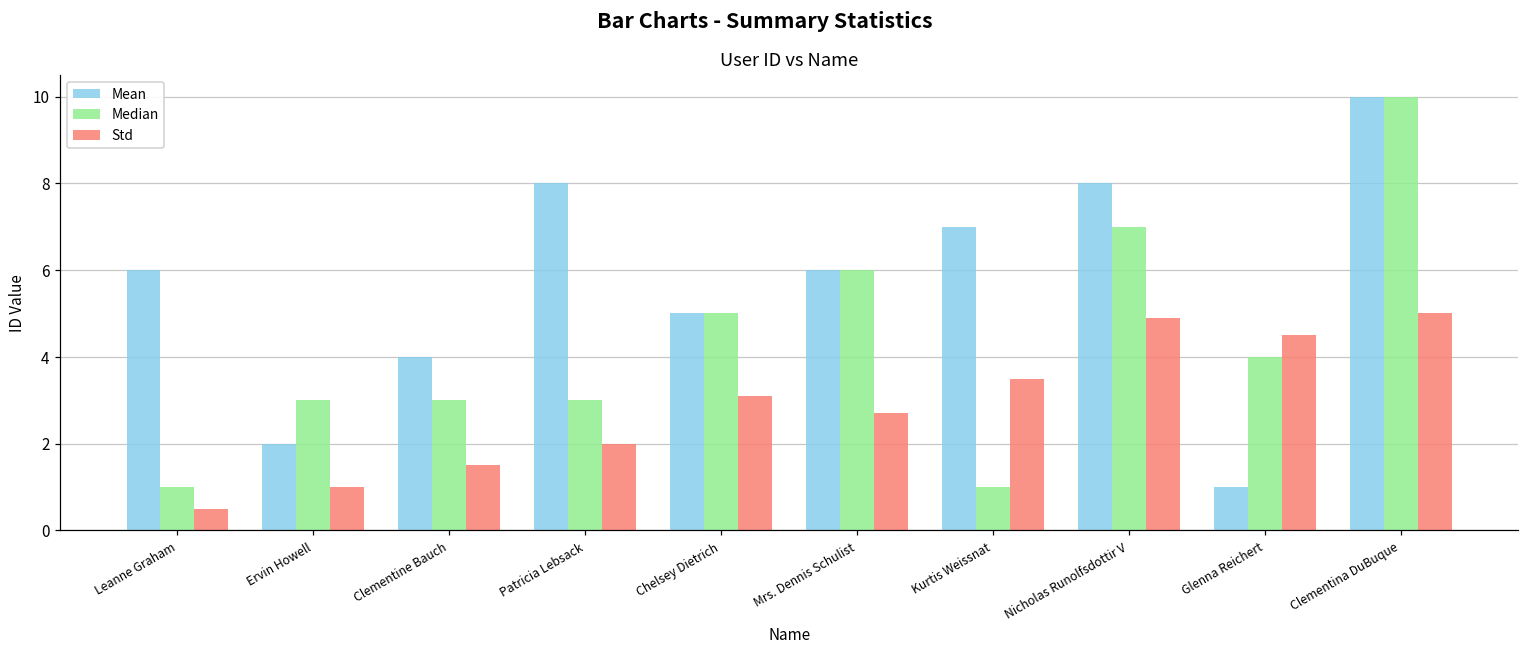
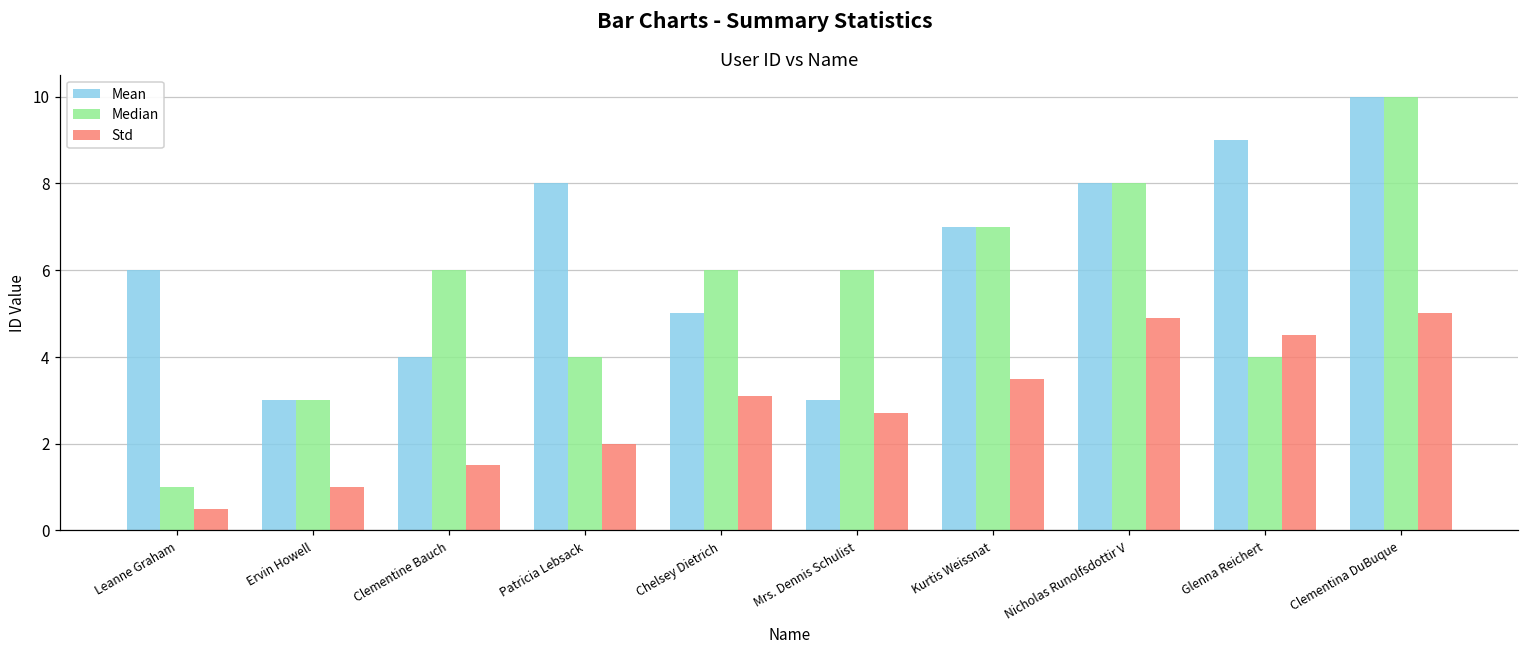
Mean, Ervin Howell: 2 -> 3
Median, Clementine Bauch: 3 -> 6
Median, Patricia Lebsack: 3 -> 4
Median, Chelsey Dietrich: 5 -> 6
Mean, Mrs. Dennis Schulist: 6 -> 3
Median, Kurtis Weissnat: 1 -> 7
Median, Nicholas Runolfsdottir V: 7 -> 8
Mean, Glenna Reichert: 1 -> 9
